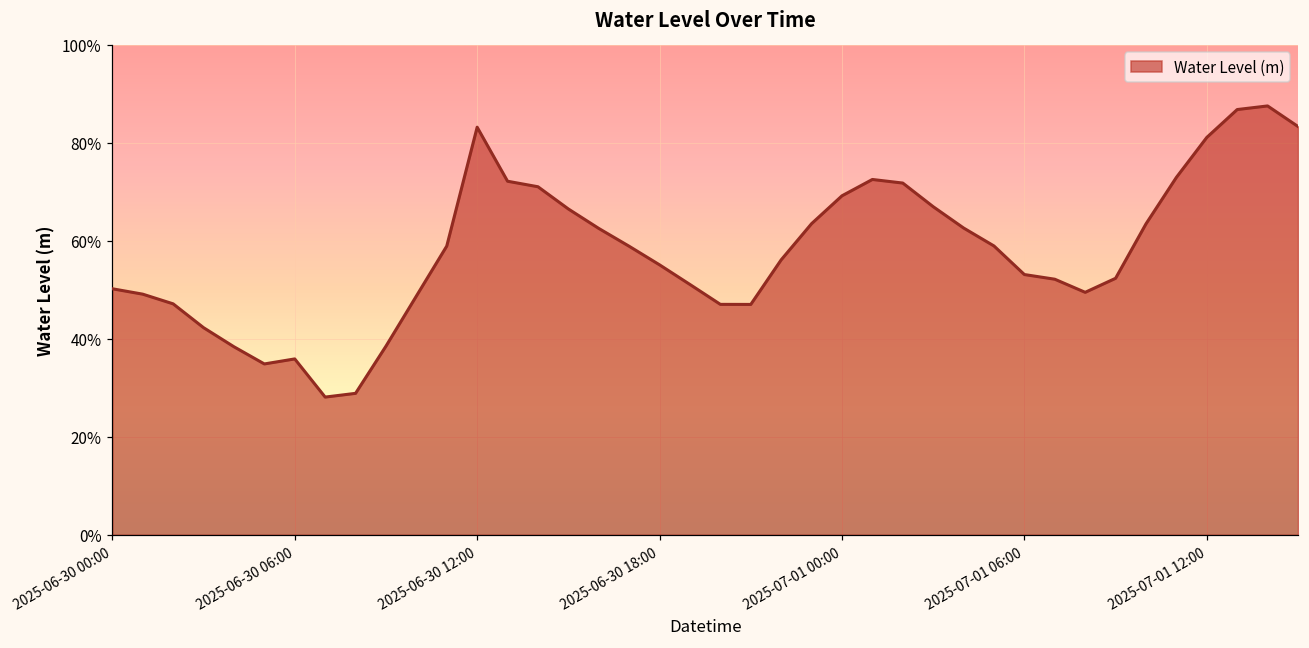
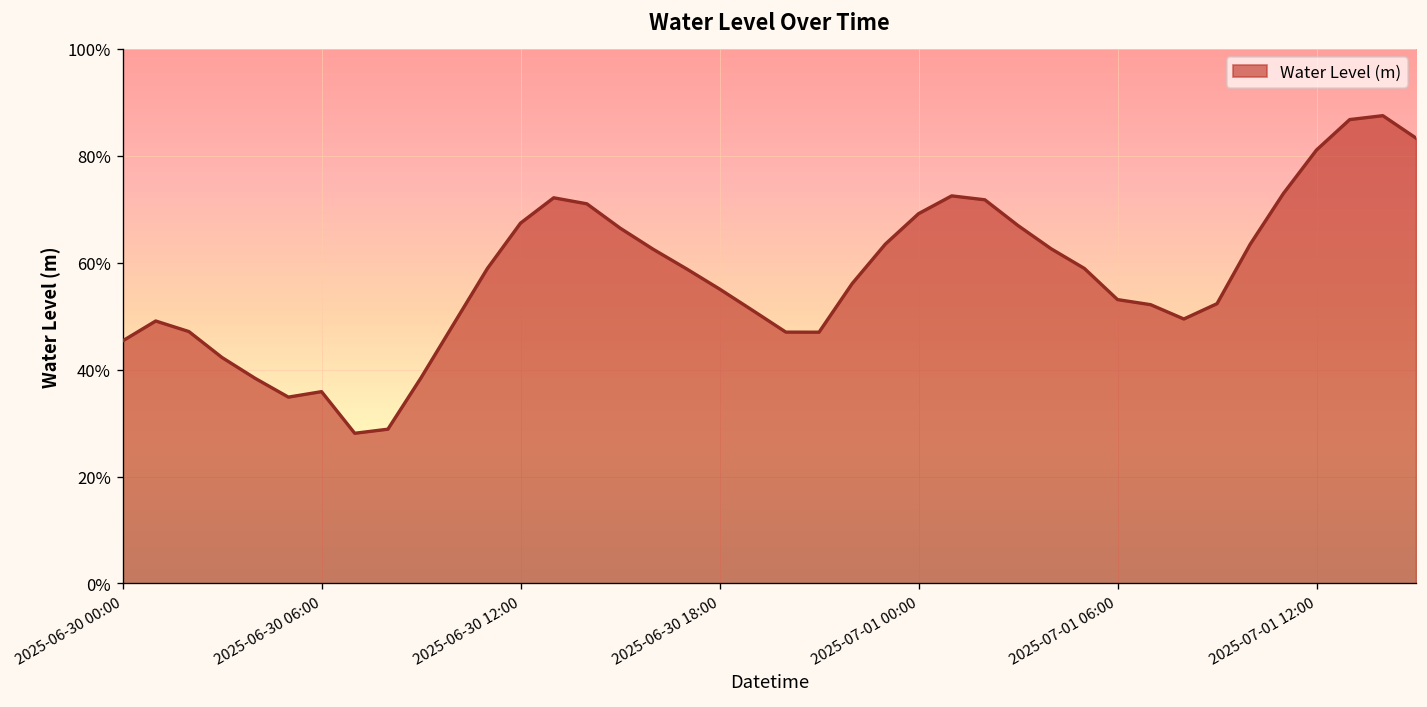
2025-06-30 00:00: 50% -> 45%
2025-06-30 12:00: 83% -> 67%
